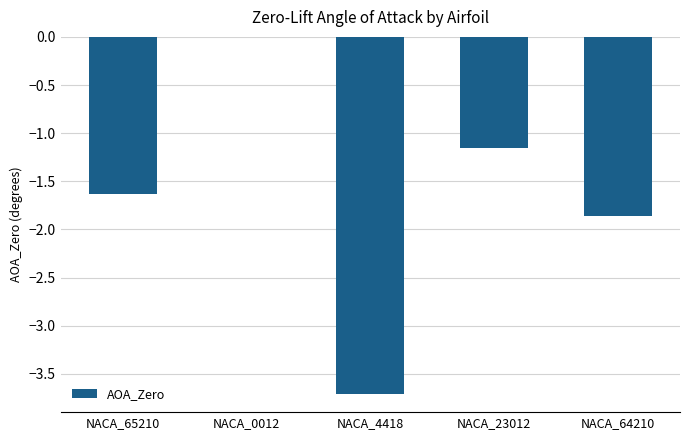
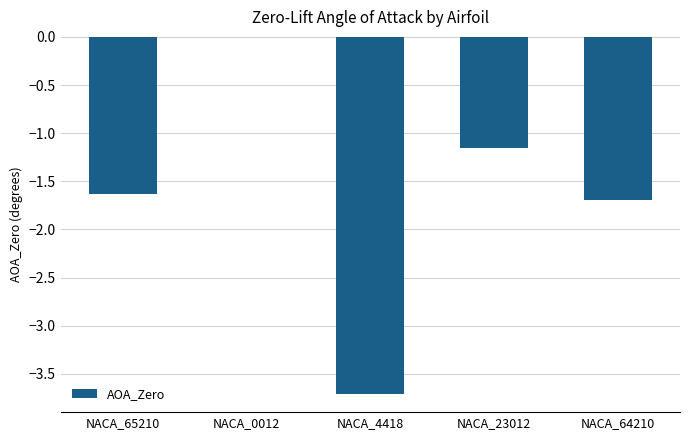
NACA_64210: -1.9 -> -1.7
